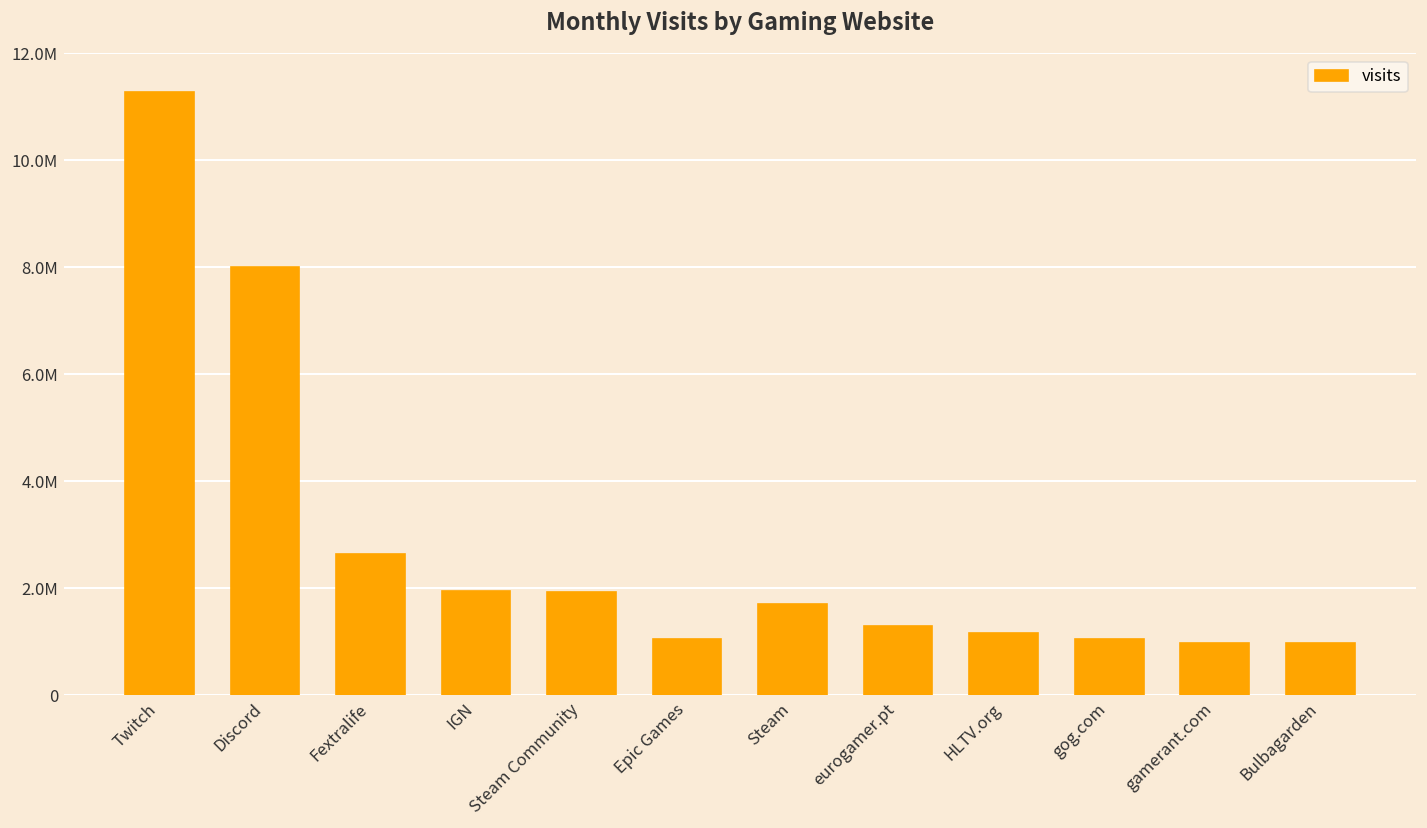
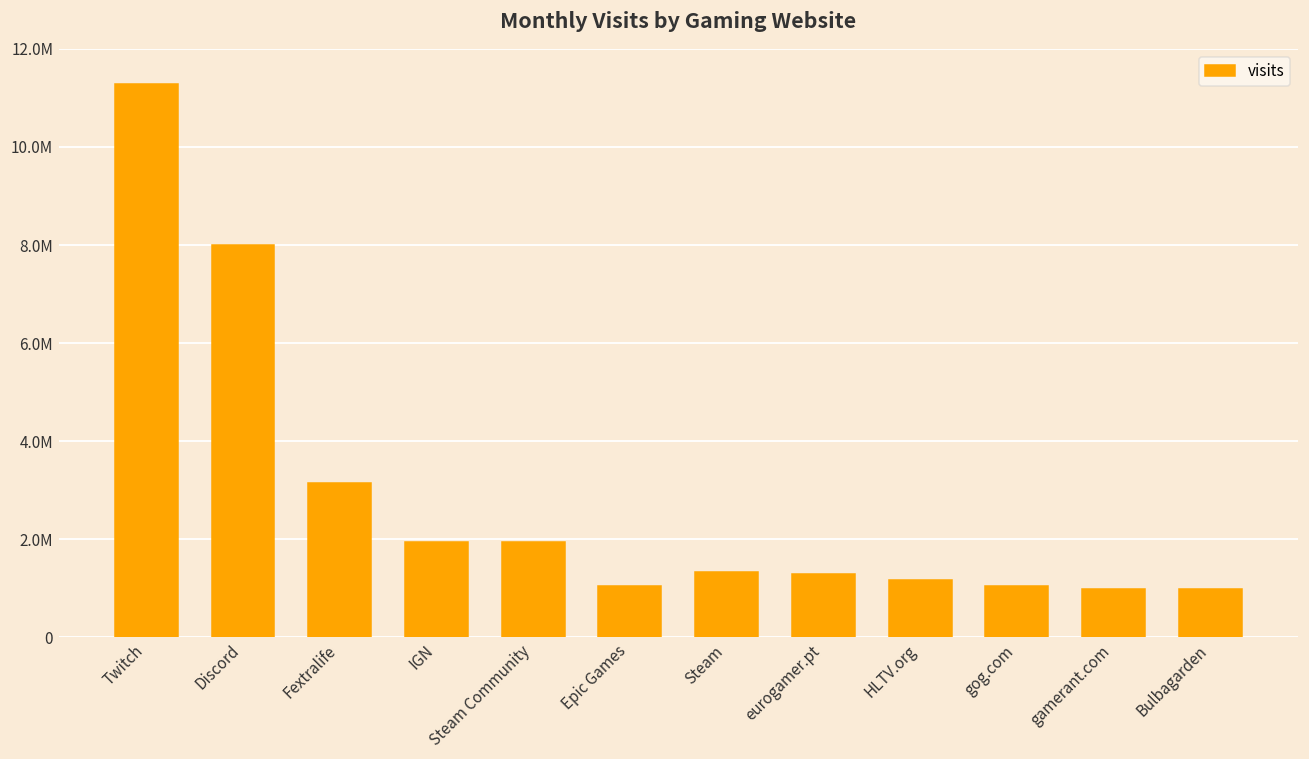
Fextralife: 2600000 -> 3200000
Steam: 1700000 -> 1300000
